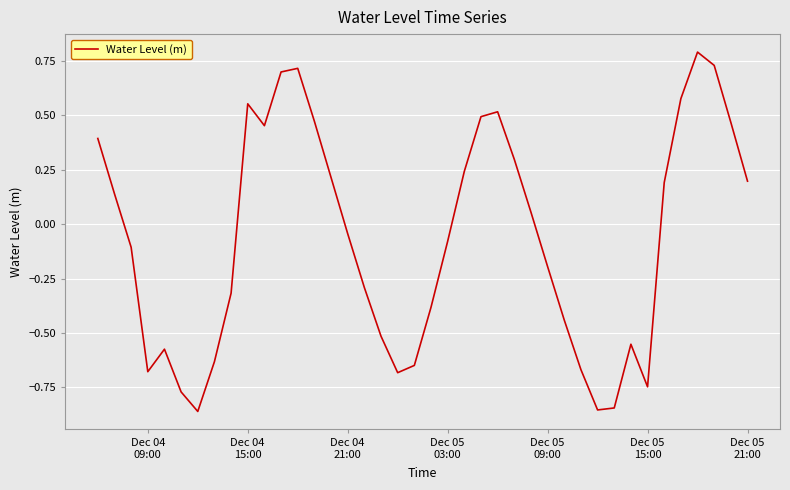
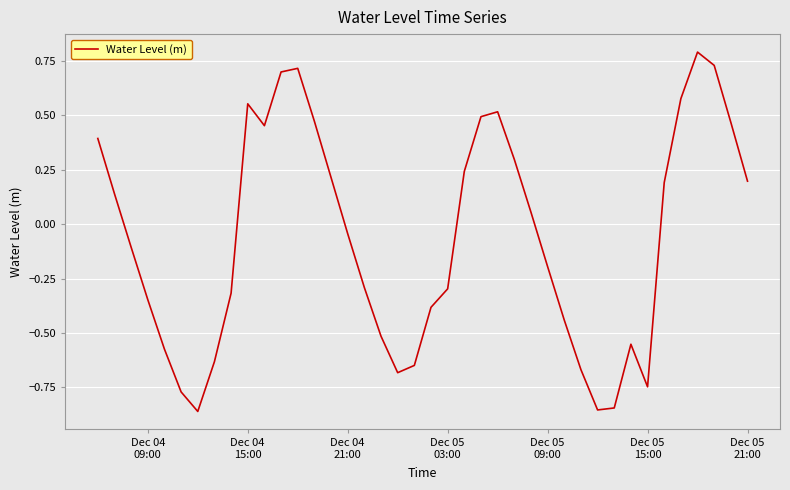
Dec 04 09:00: -0.68 -> -0.35
Dec 05 03:00: -0.08 -> -0.30
